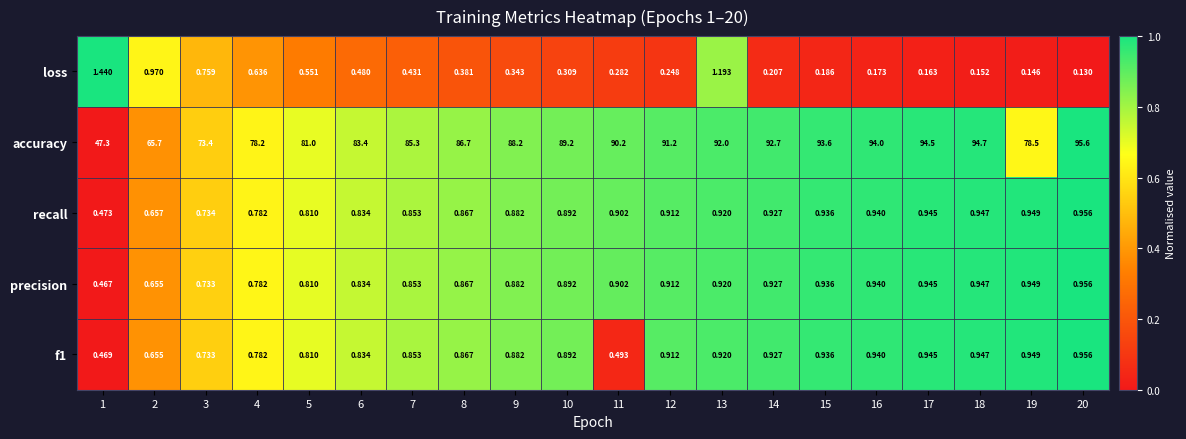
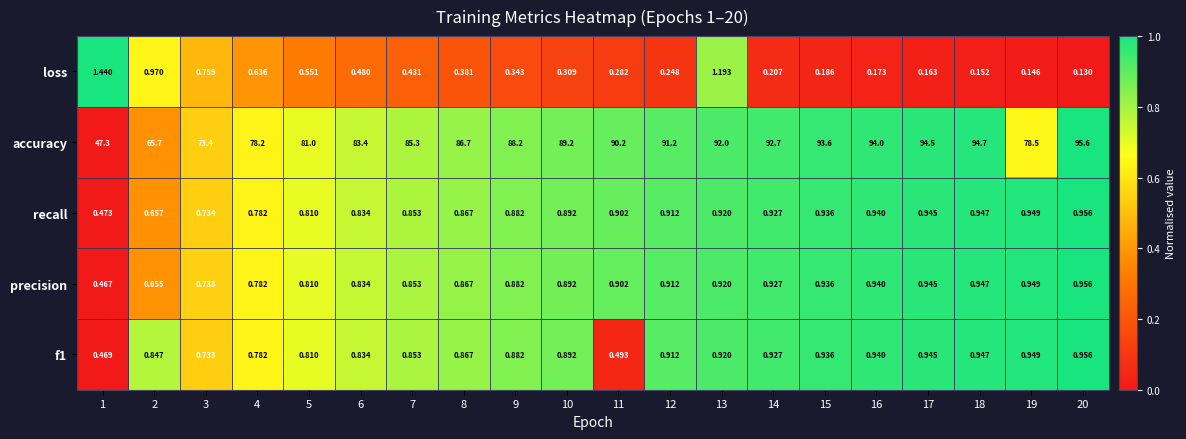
f1, 2: 0.655 -> 0.847
